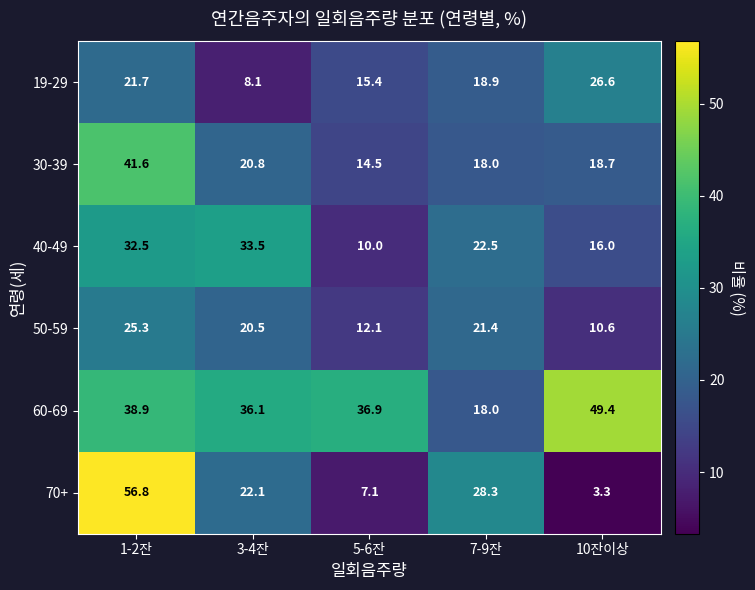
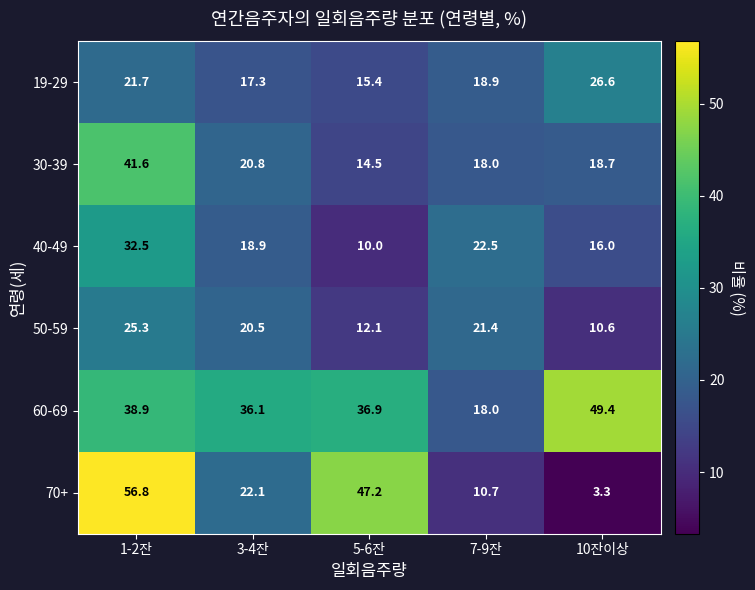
19-29, 3-4잔: 8.1 -> 17.3
40-49, 3-4잔: 33.5 -> 18.9
70+, 5-6잔: 7.1 -> 47.2
70+, 7-9잔: 28.3 -> 10.7
